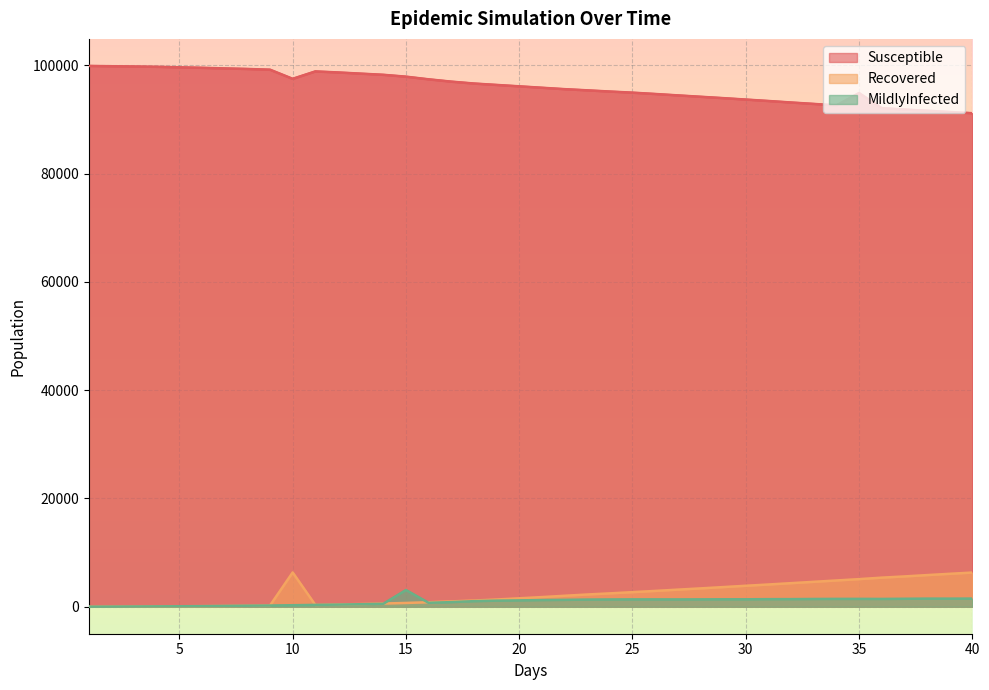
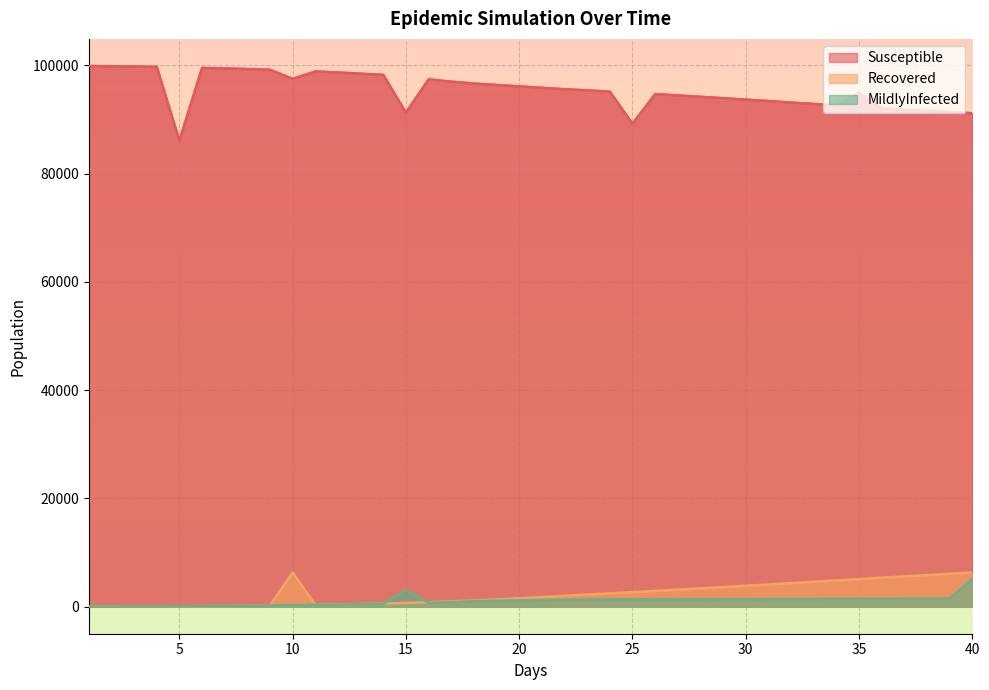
Susceptible, 5: 100000 -> 86000
Susceptible, 15: 98000 -> 91000
Susceptible, 25: 95000 -> 89000
MildlyInfected, 40: 1000 -> 5000
